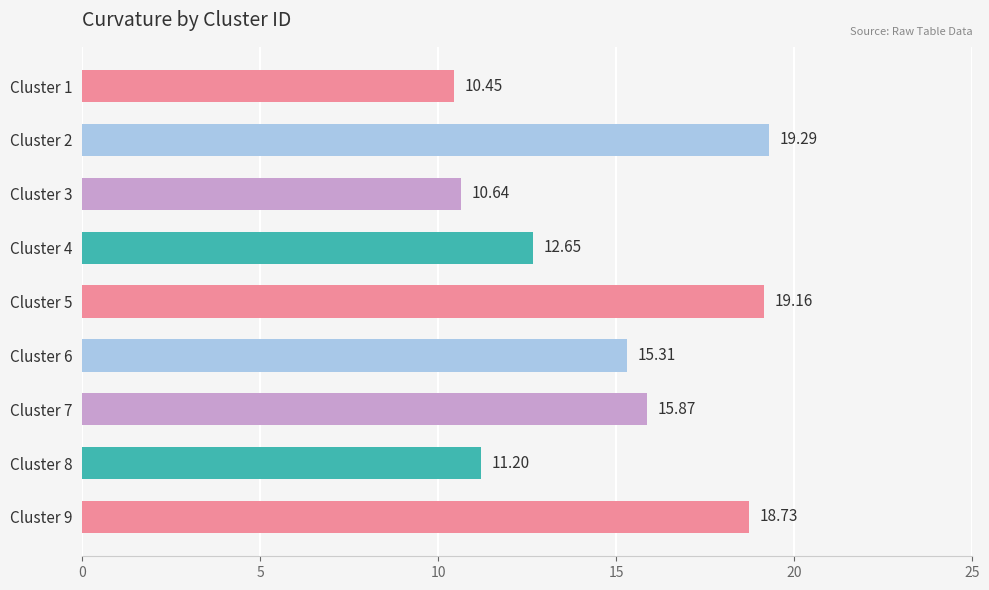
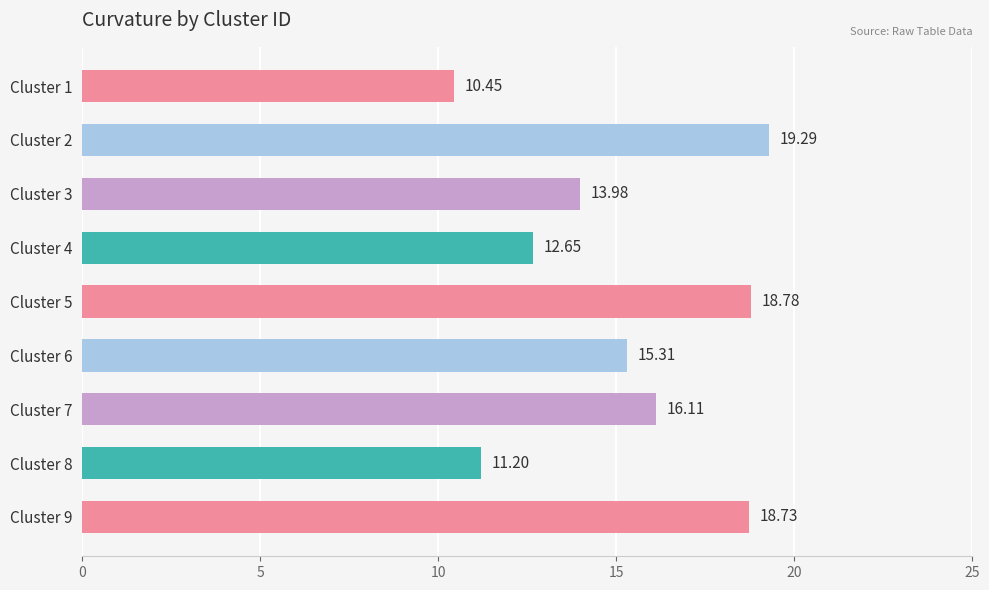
Cluster 3: 10.64 -> 13.98
Cluster 5: 19.16 -> 18.78
Cluster 7: 15.87 -> 16.11
